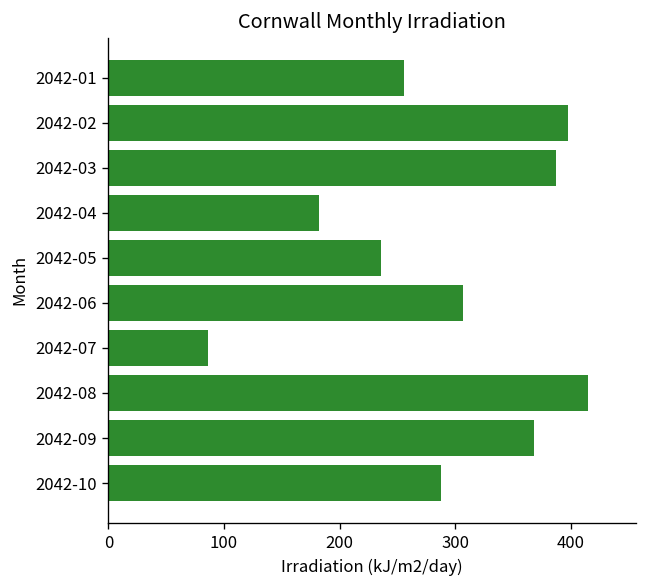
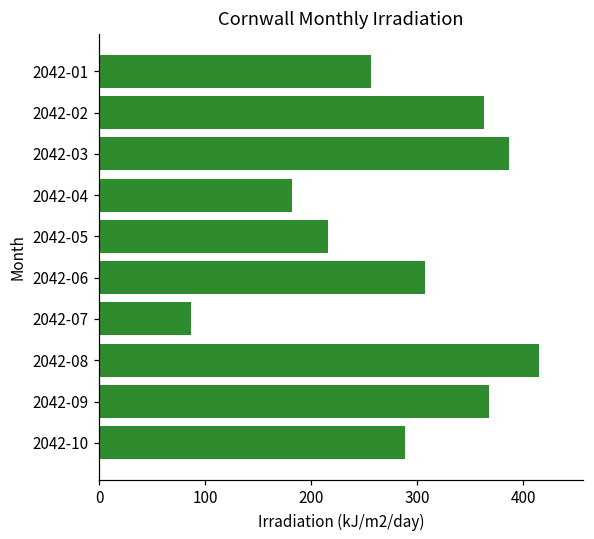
2042-02: 400 -> 360
2042-05: 240 -> 220
